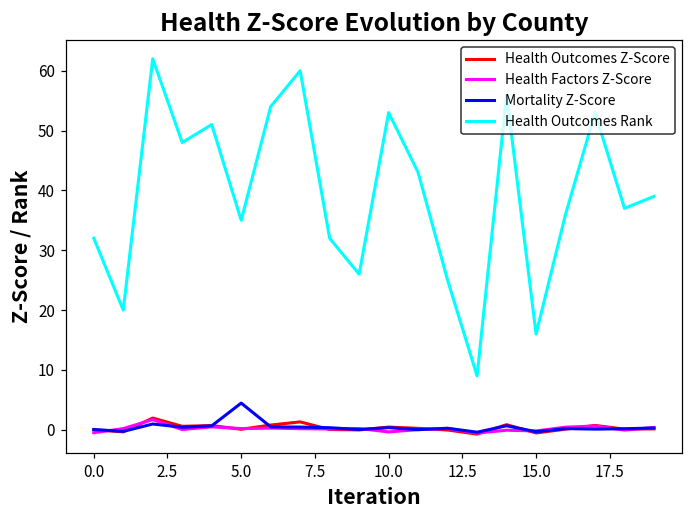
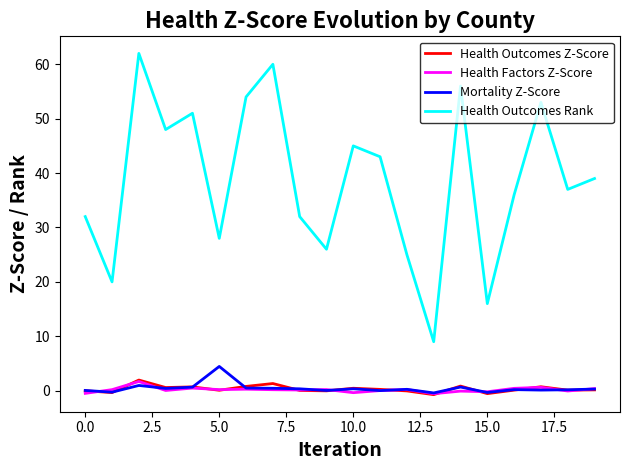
Health Outcomes Rank, 5.0: 35 -> 28
Health Outcomes Rank, 10.0: 53 -> 45
